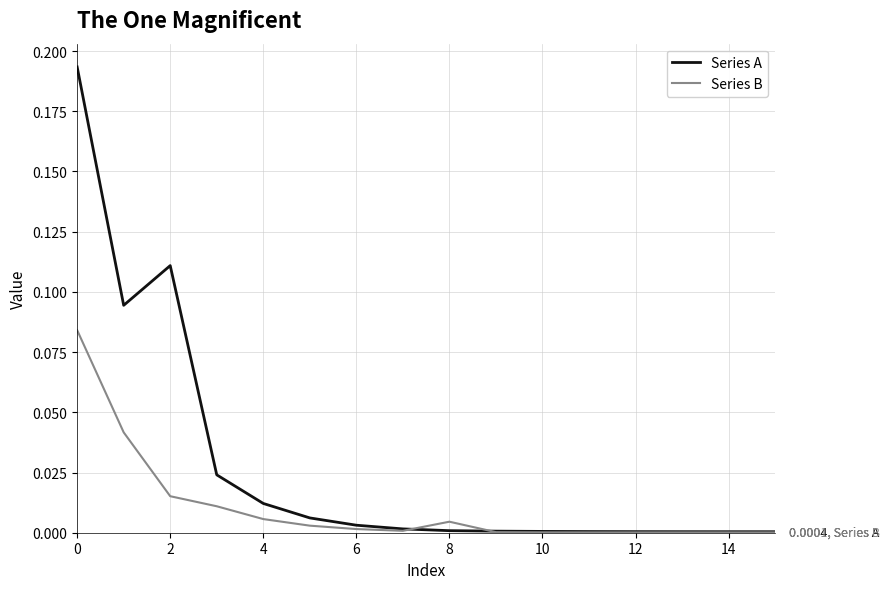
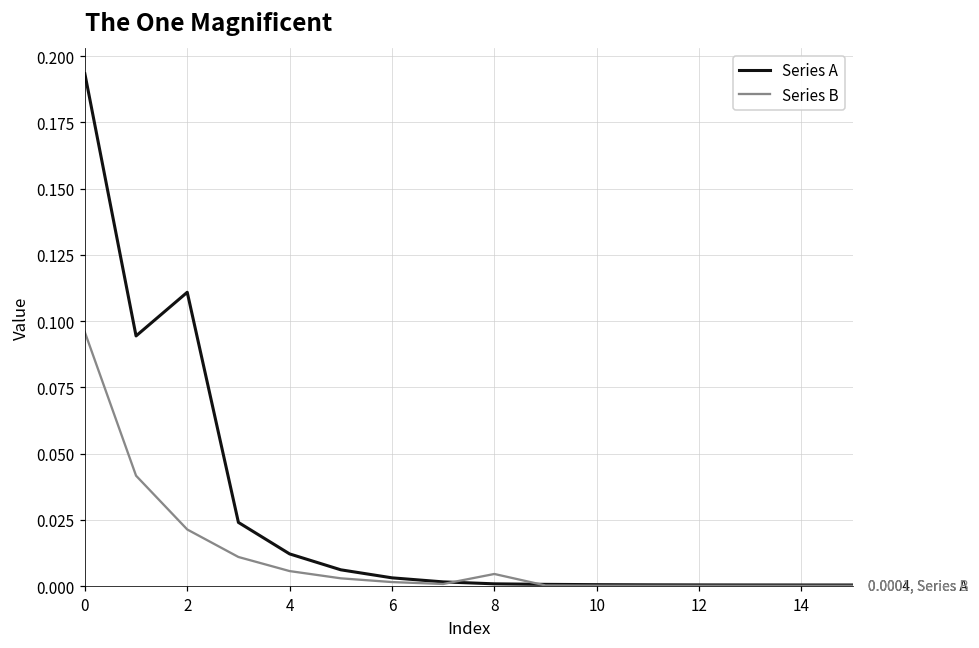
Series B, 0: 0.084 -> 0.096
Series B, 2: 0.015 -> 0.021
